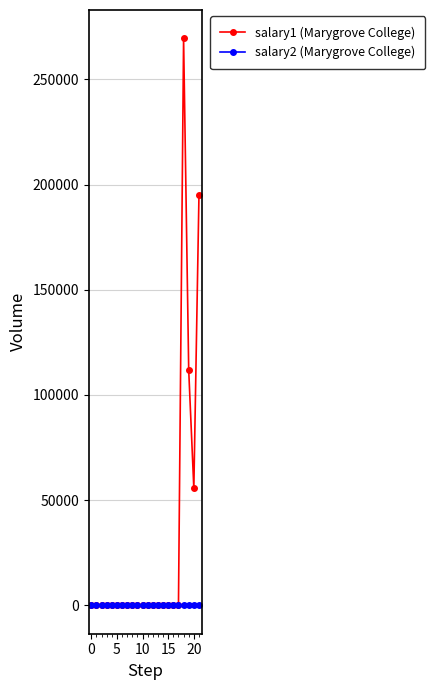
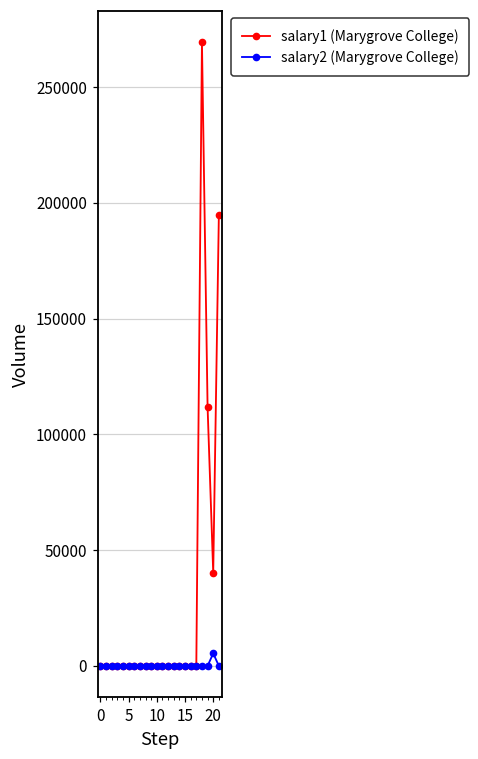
salary1 (Marygrove College), 20: 56000 -> 40000
salary2 (Marygrove College), 20: 0 -> 5000
